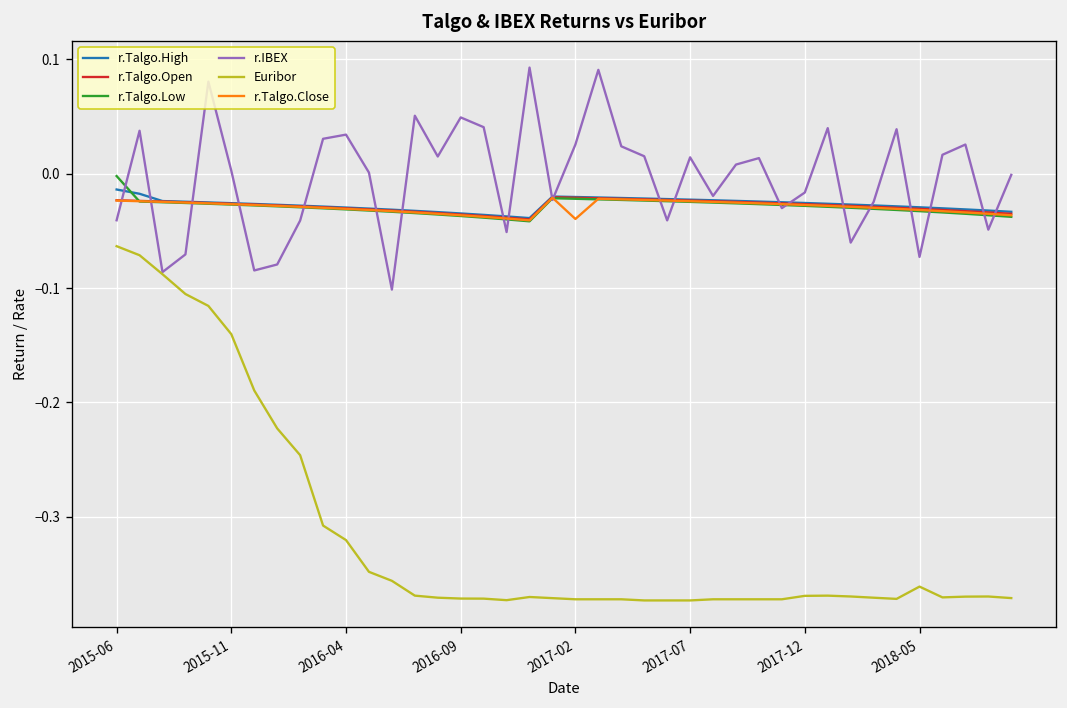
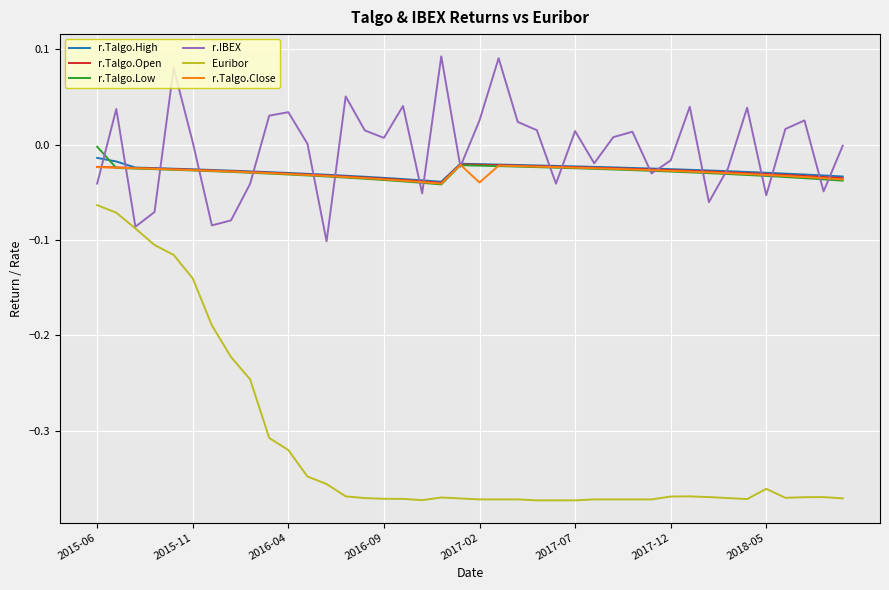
r.IBEX, 2016-09: 0.05 -> 0.01
r.IBEX, 2018-05: -0.07 -> -0.05
